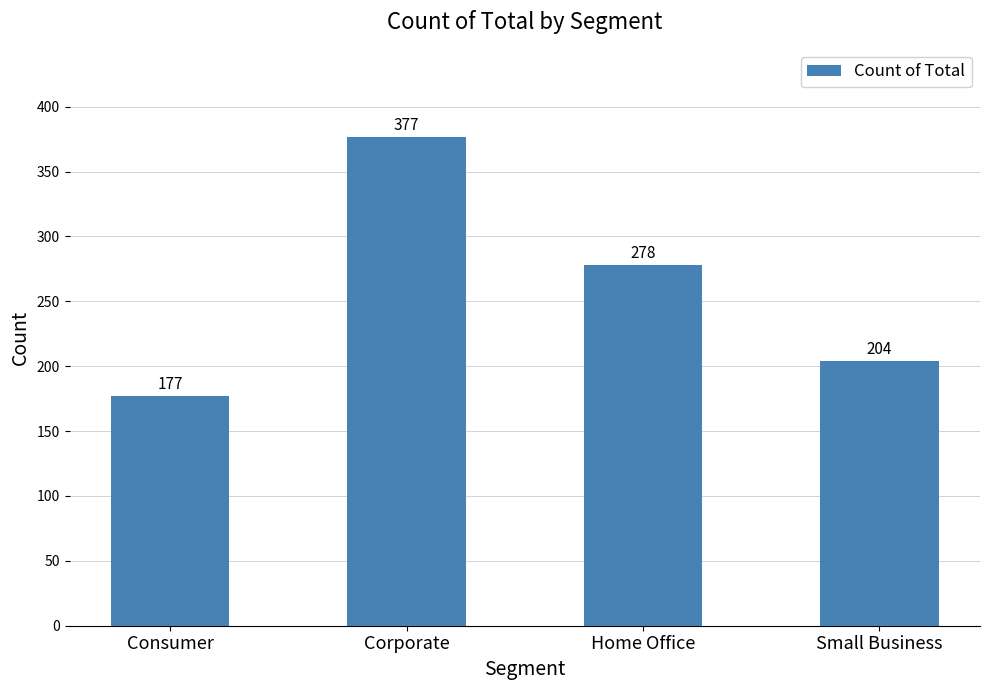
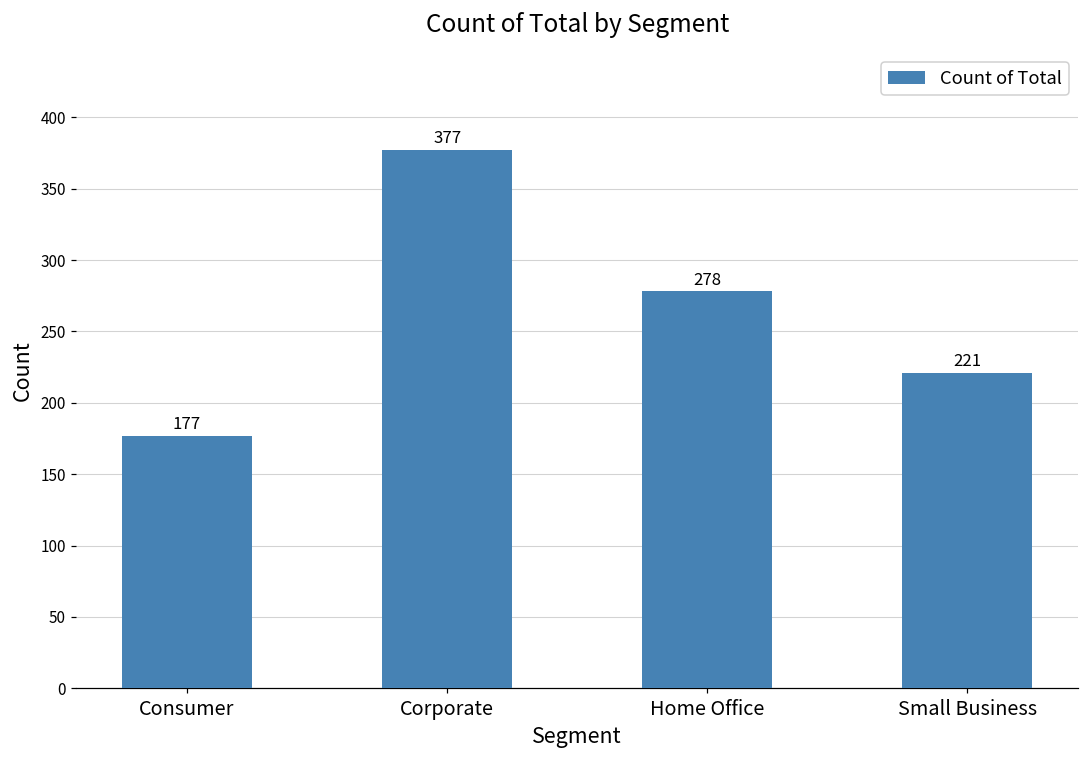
Small Business: 204 -> 221
